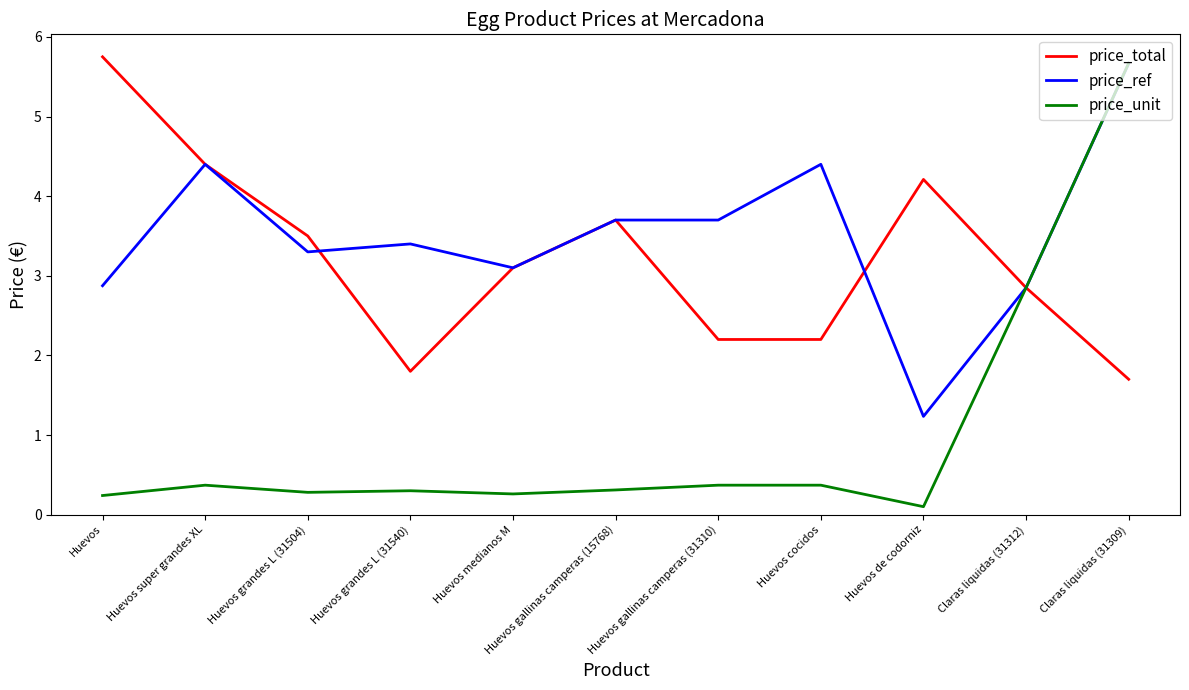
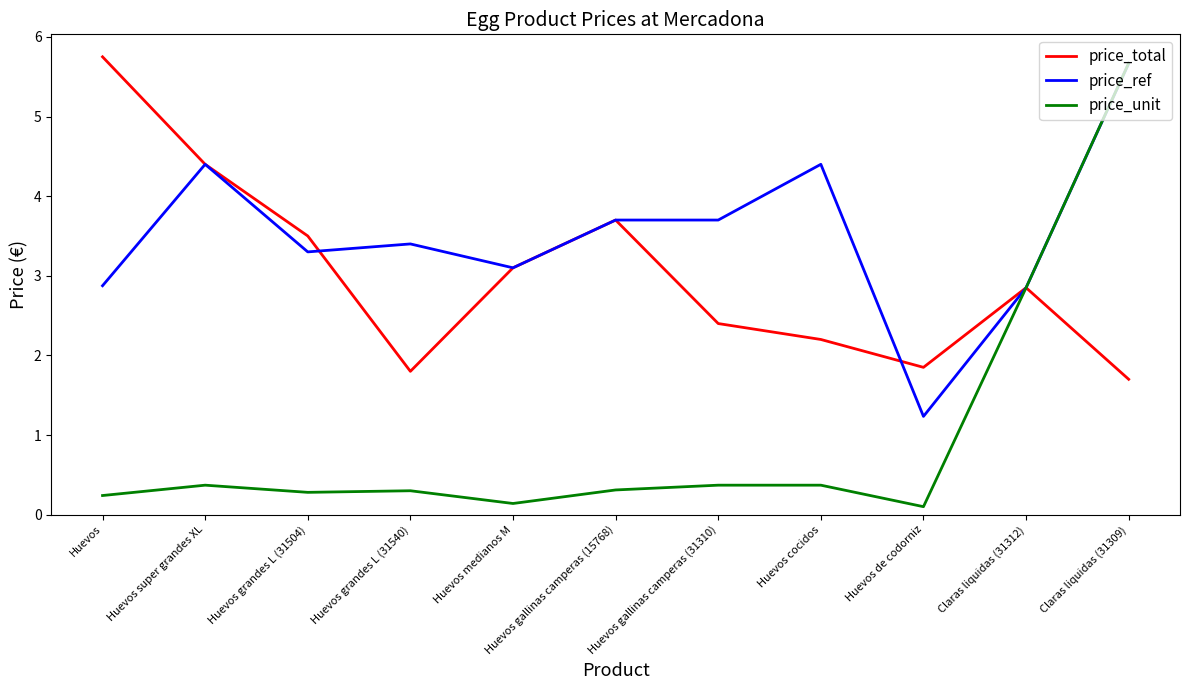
price_unit, Huevos medianos M: 0.3 -> 0.1
price_total, Huevos gallinas camperas (31310): 2.2 -> 2.4
price_total, Huevos de codorniz: 4.2 -> 1.9
